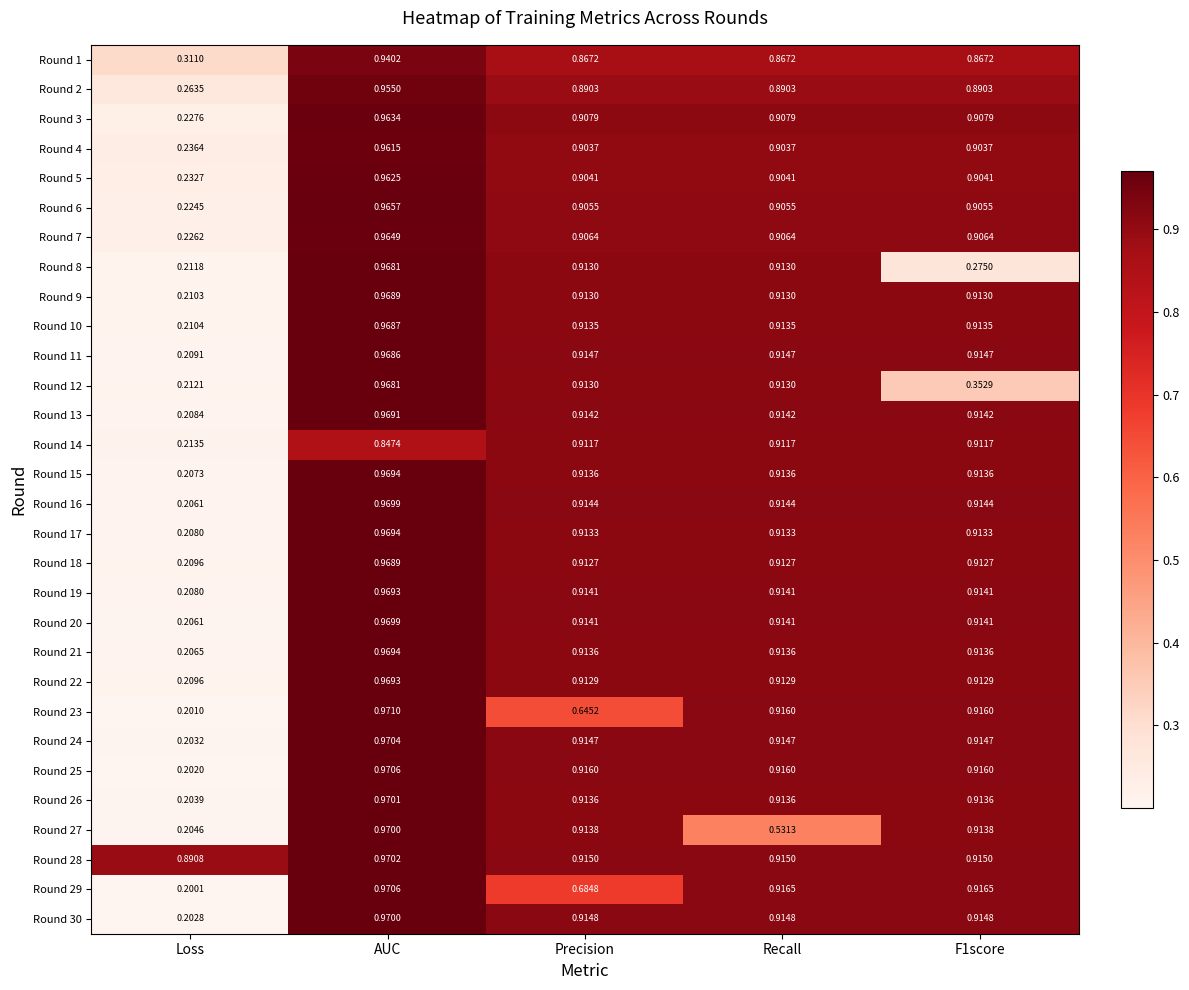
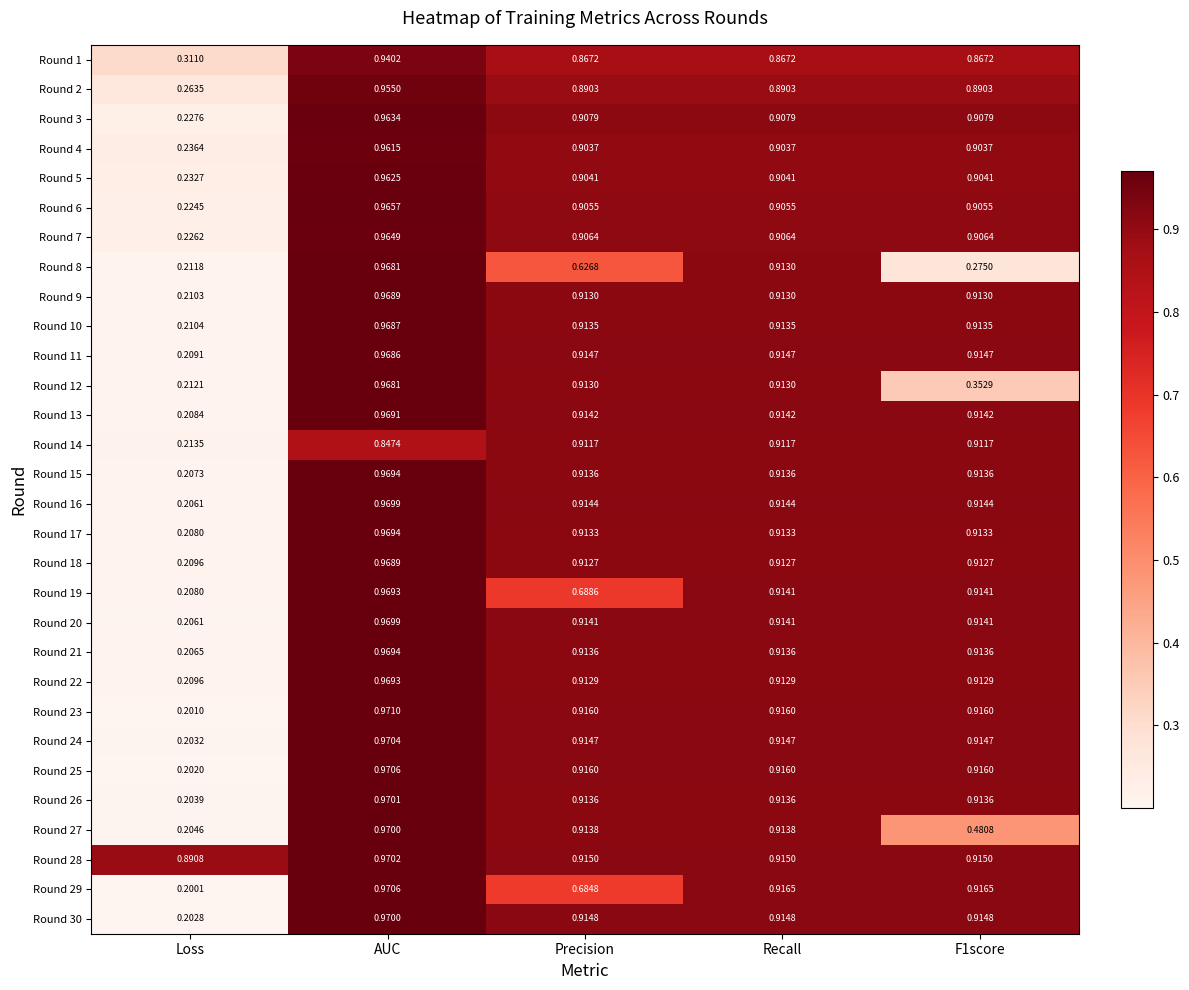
Round 8, Precision: 0.9130 -> 0.6268
Round 19, Precision: 0.9141 -> 0.6886
Round 23, Precision: 0.6452 -> 0.9160
Round 27, Recall: 0.5313 -> 0.9138
Round 27, F1score: 0.9138 -> 0.4808
